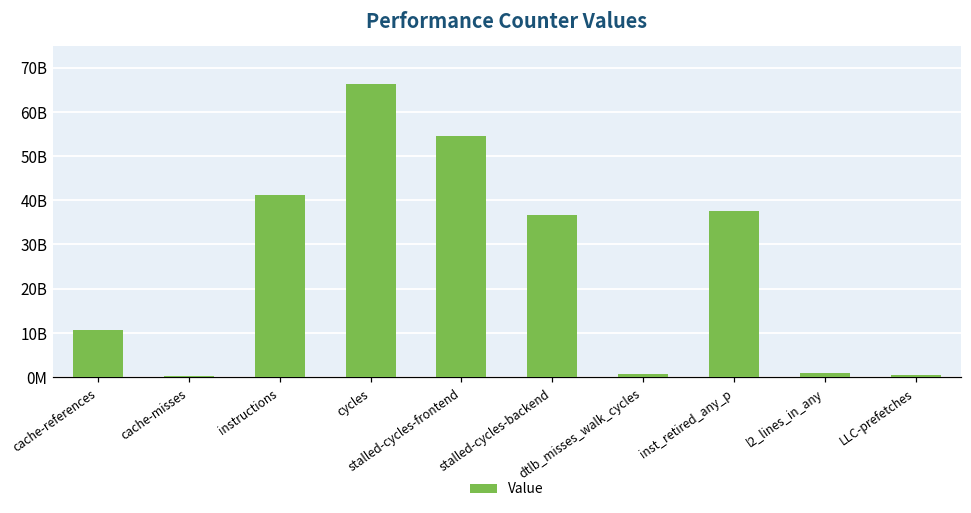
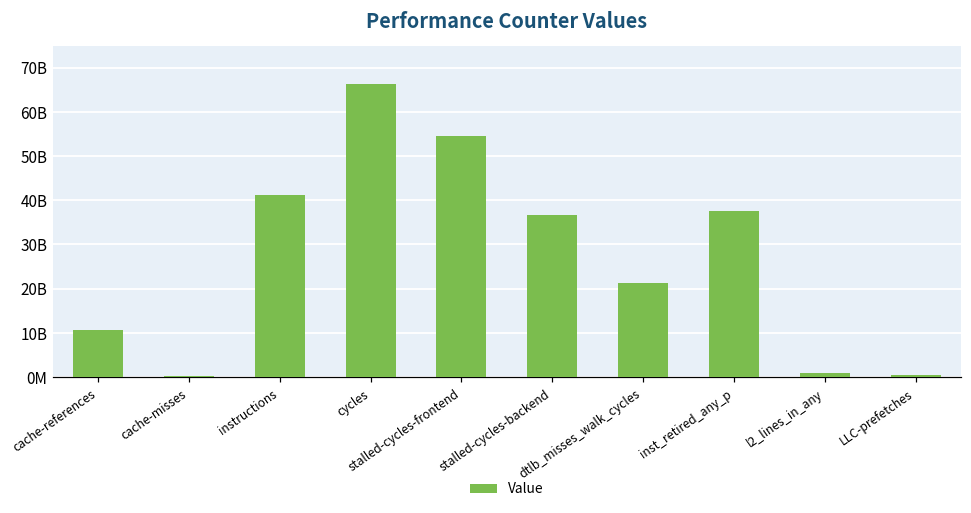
dtlb_misses_walk_cycles: 1000000000 -> 21000000000
